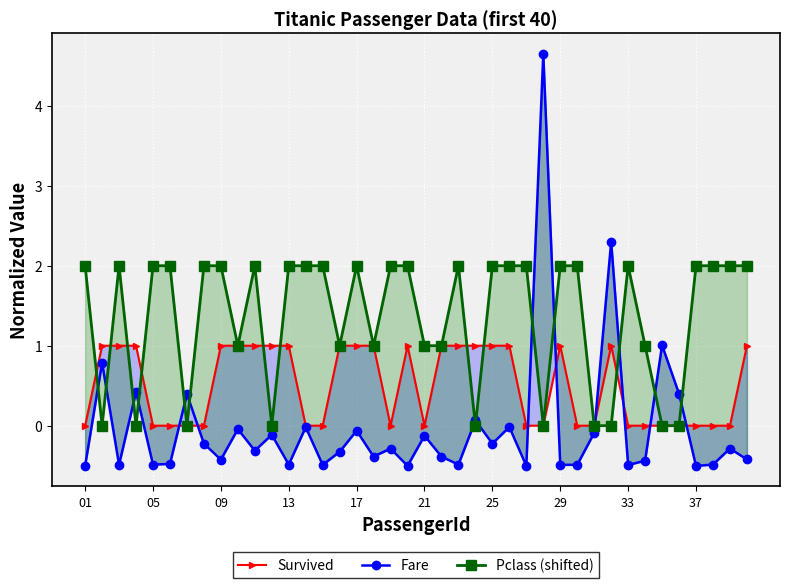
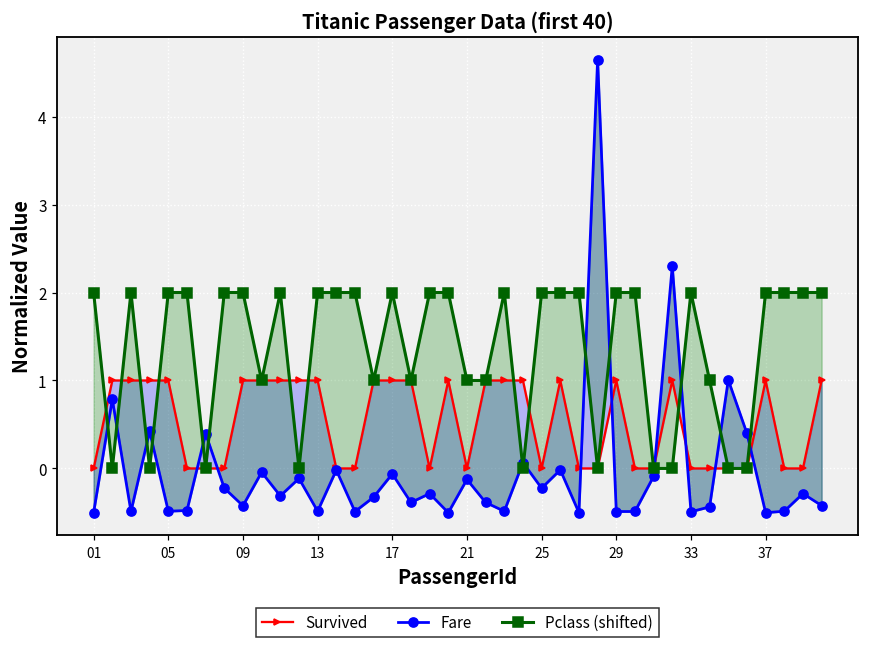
Survived, 05: 0 -> 1
Survived, 25: 1 -> 0
Survived, 37: 0 -> 1
